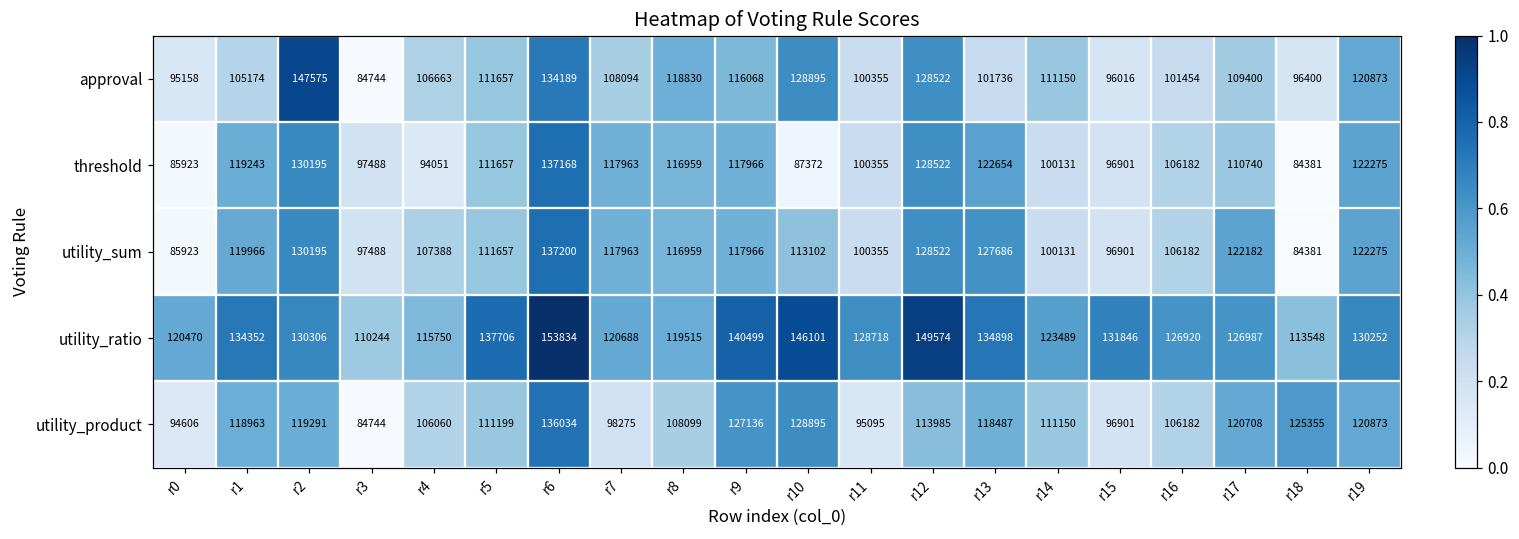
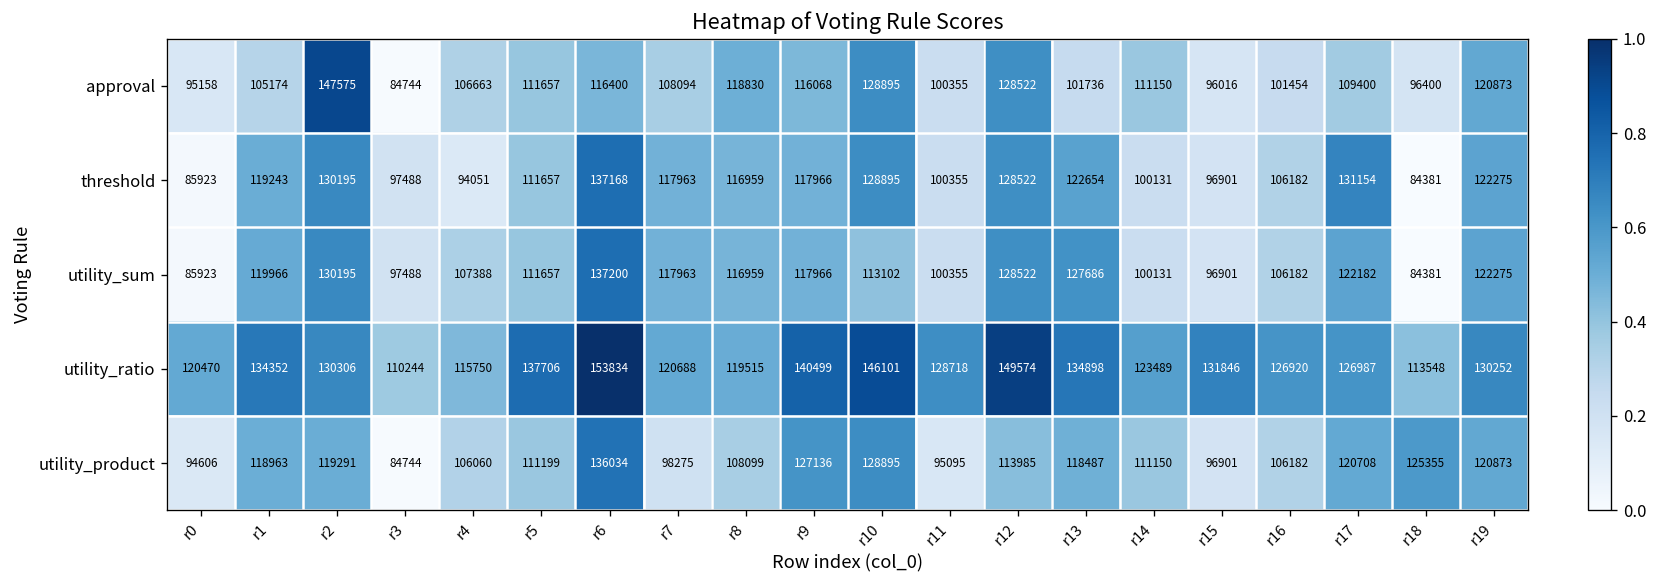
approval, r6: 134189 -> 116400
threshold, r10: 87372 -> 128895
threshold, r17: 110740 -> 131154
